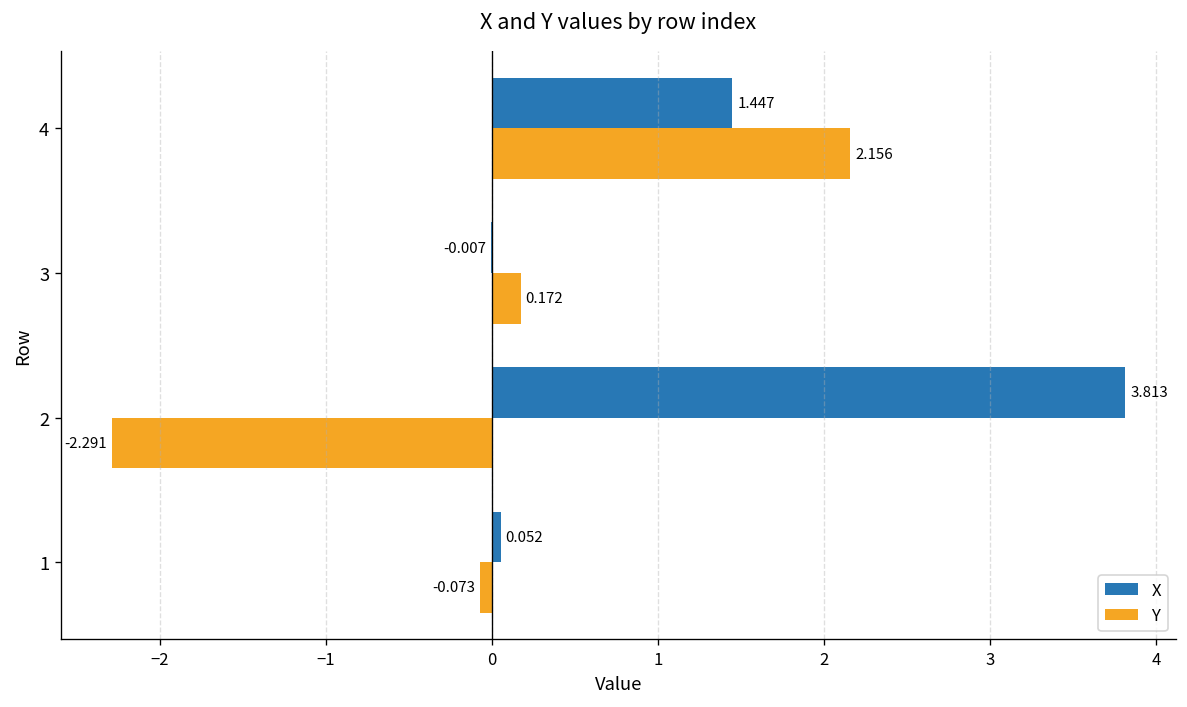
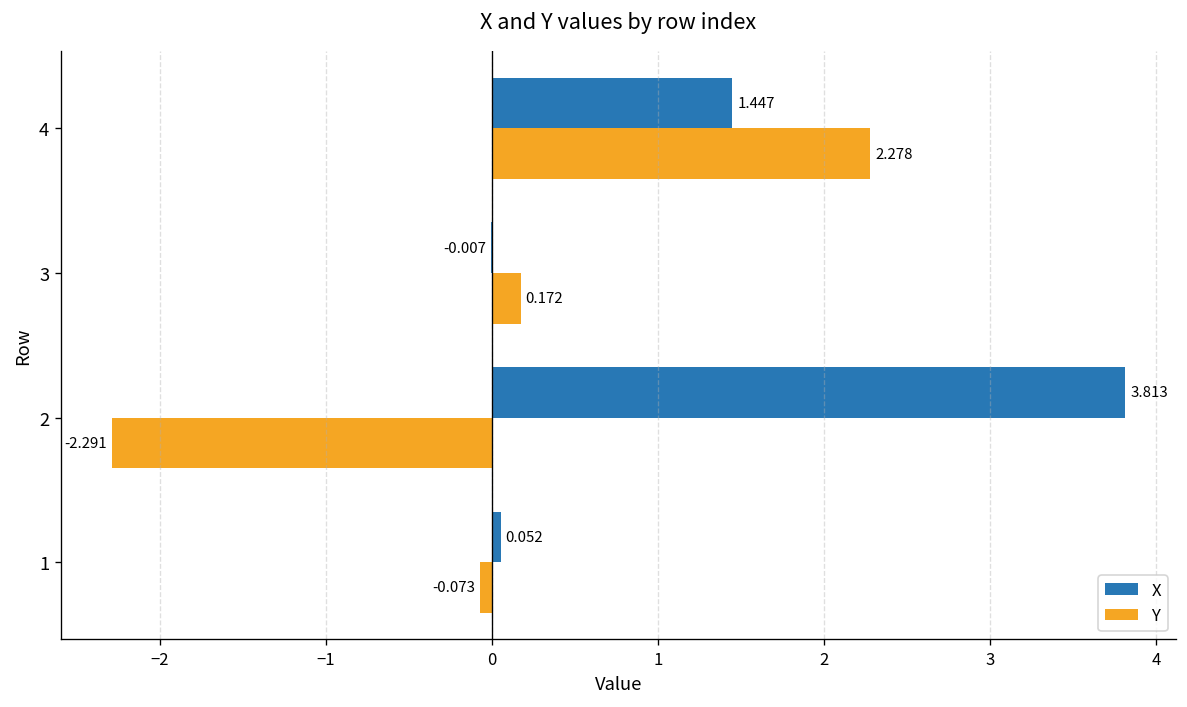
Y, 4: 2.156 -> 2.278
